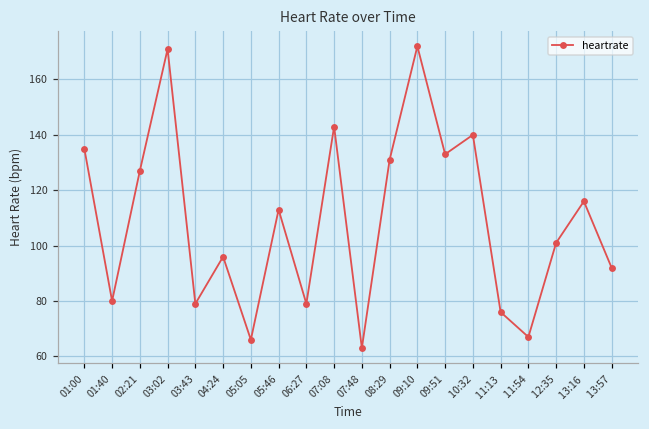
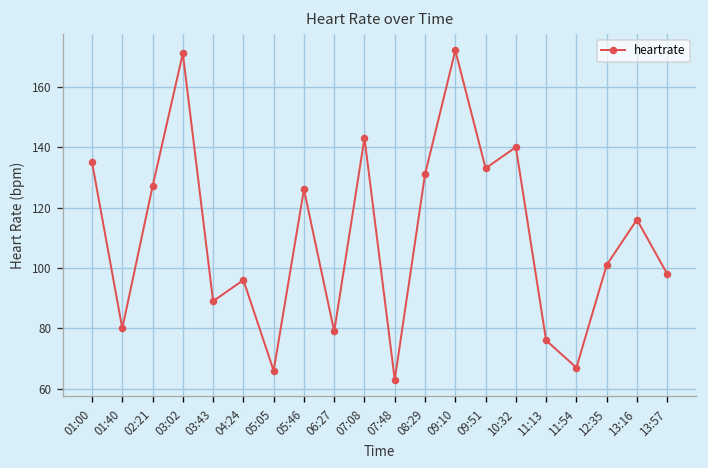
03:43: 79 -> 89
05:46: 113 -> 126
13:57: 92 -> 98
